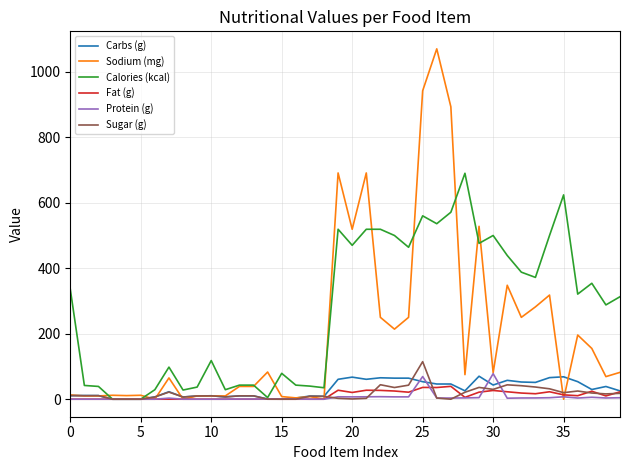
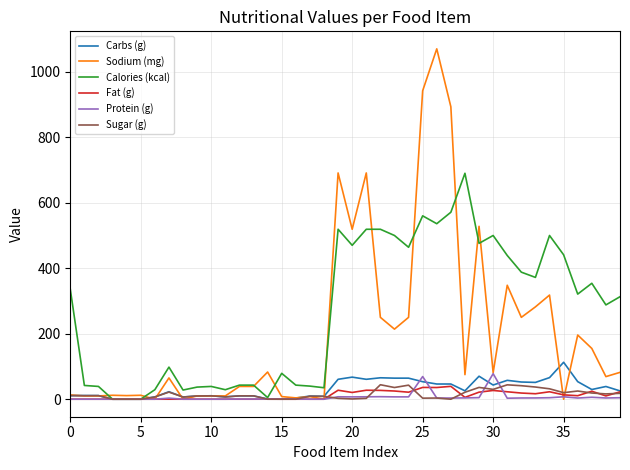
Calories (kcal), 10: 120 -> 40
Sugar (g), 25: 110 -> 0
Carbs (g), 35: 70 -> 110
Calories (kcal), 35: 620 -> 440
